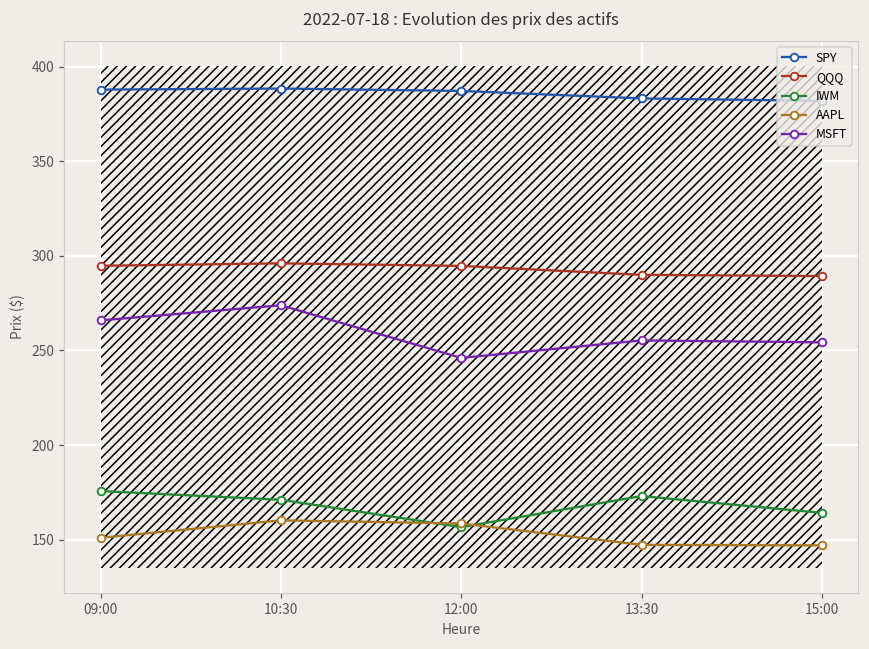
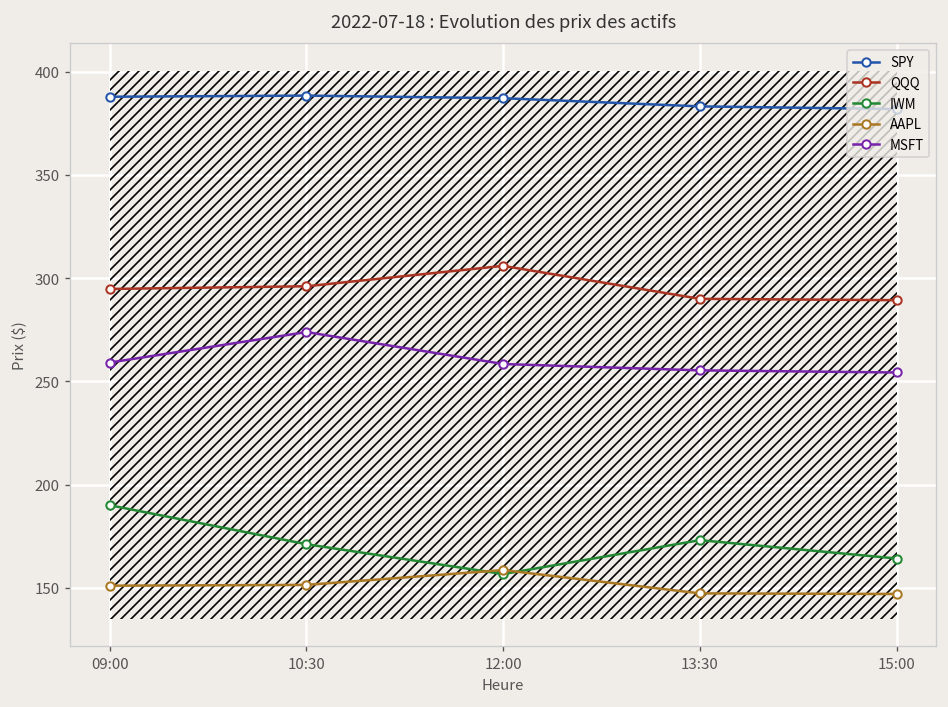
IWM, 09:00: 176 -> 190
MSFT, 09:00: 266 -> 259
AAPL, 10:30: 160 -> 151
QQQ, 12:00: 295 -> 306
MSFT, 12:00: 246 -> 258
